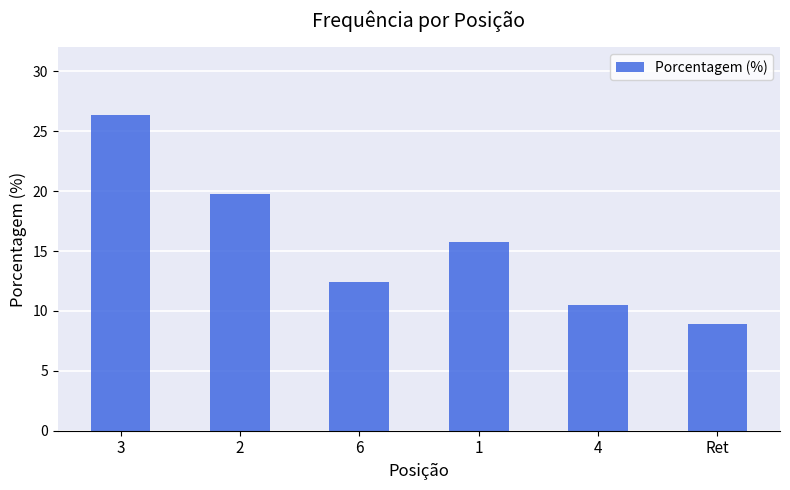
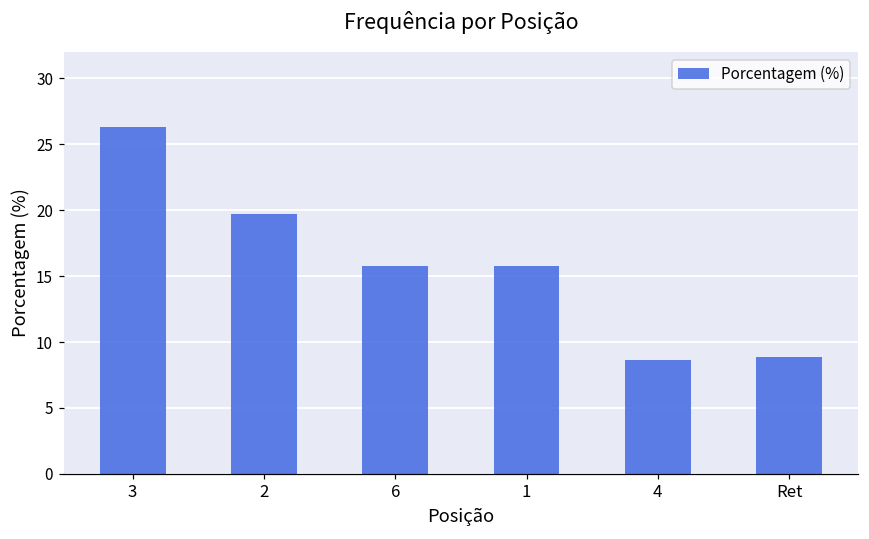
6: 12.4 -> 15.8
4: 10.5 -> 8.6
